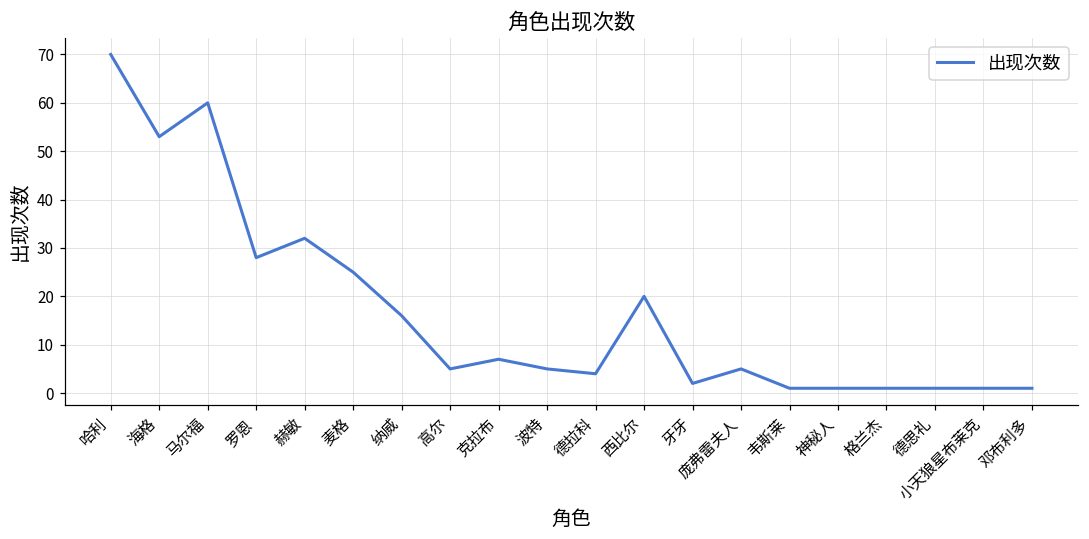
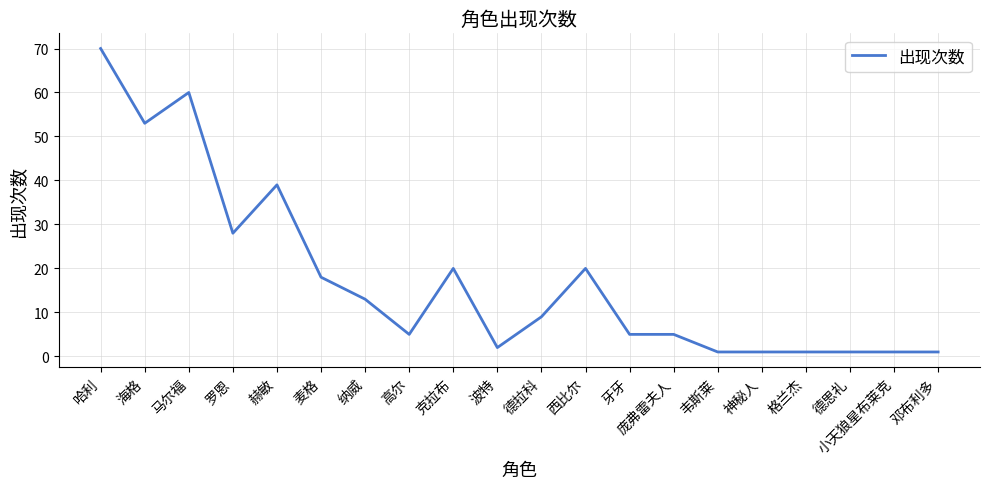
赫敏: 32 -> 39
麦格: 25 -> 18
纳威: 16 -> 13
克拉布: 7 -> 20
波特: 5 -> 2
德拉科: 4 -> 9
牙牙: 2 -> 5
